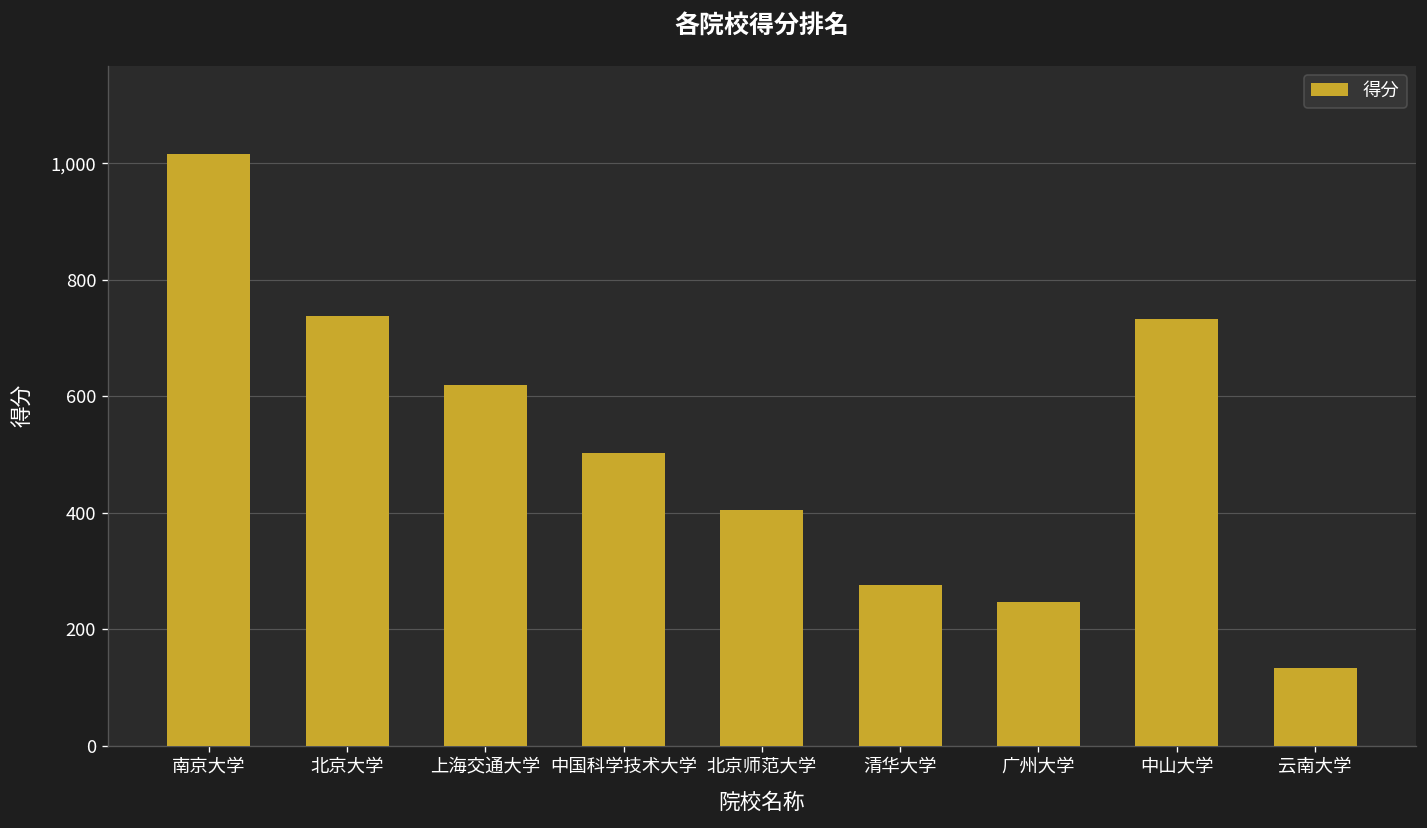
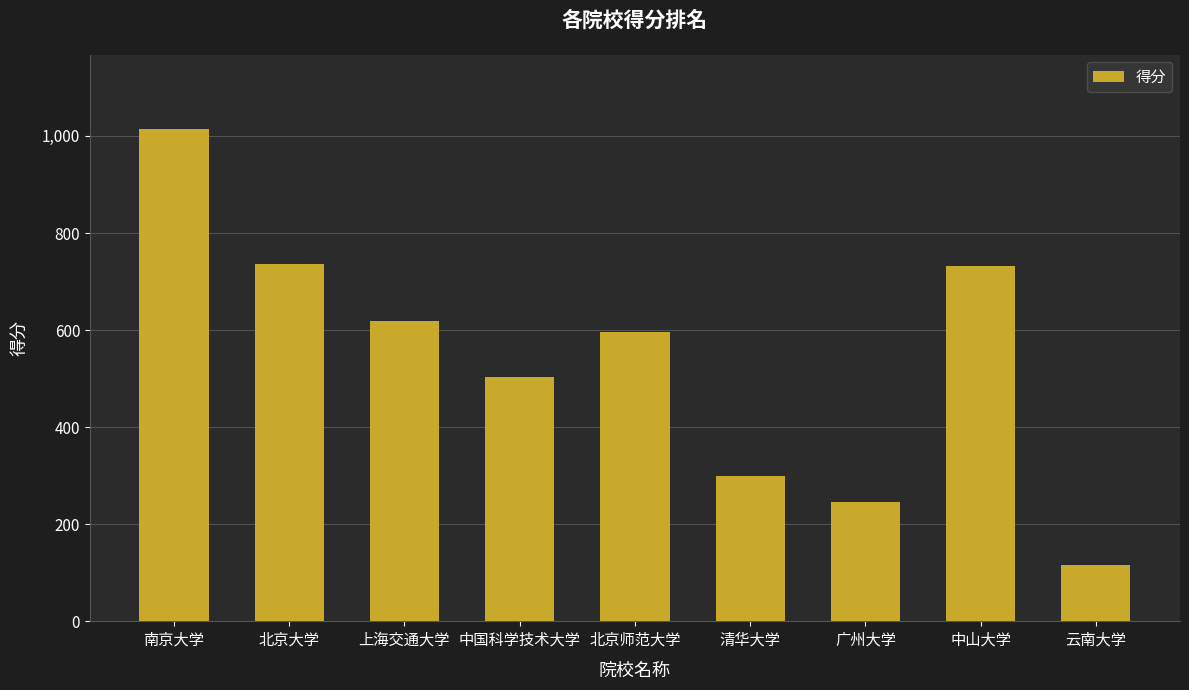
北京师范大学: 400 -> 600
清华大学: 280 -> 300
云南大学: 130 -> 120
